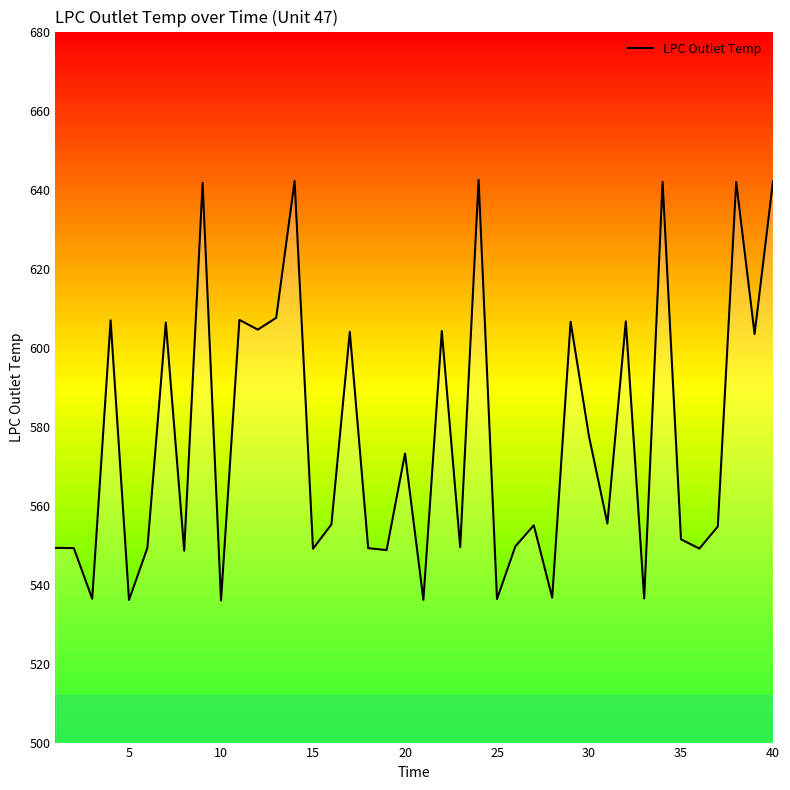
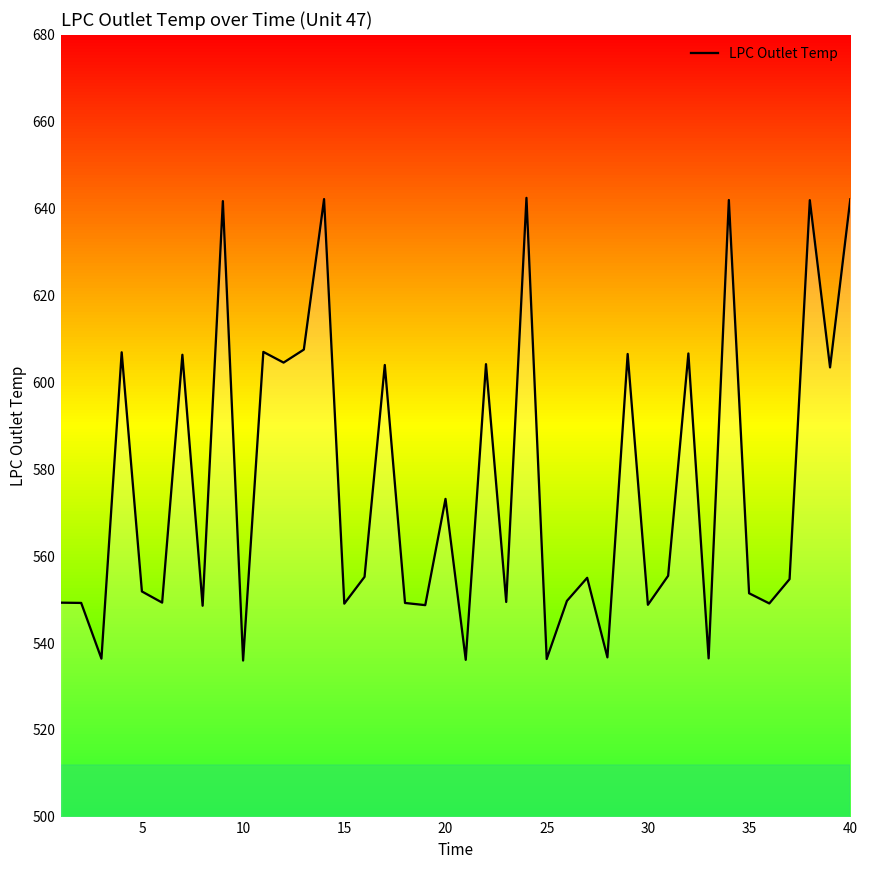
5: 536 -> 552
30: 578 -> 549
